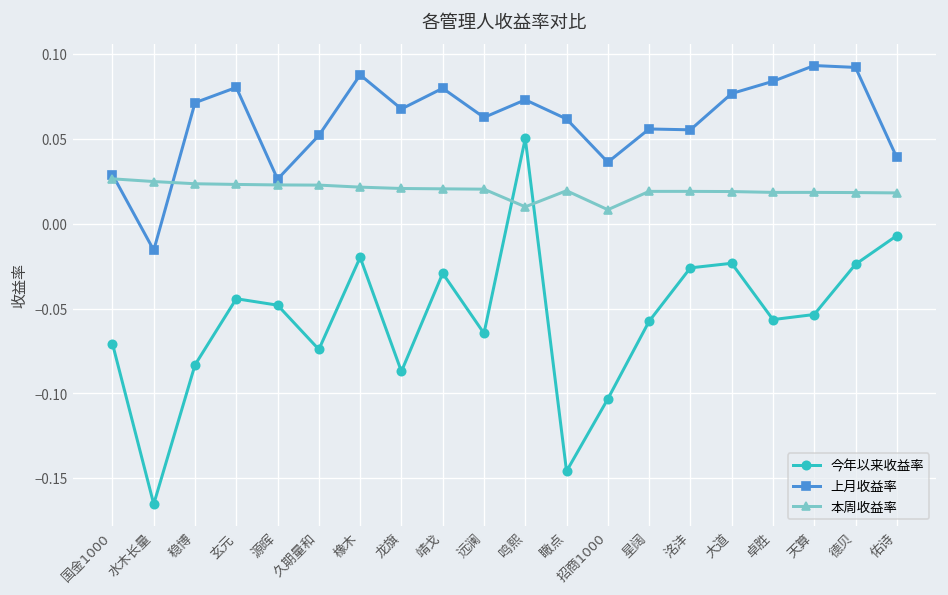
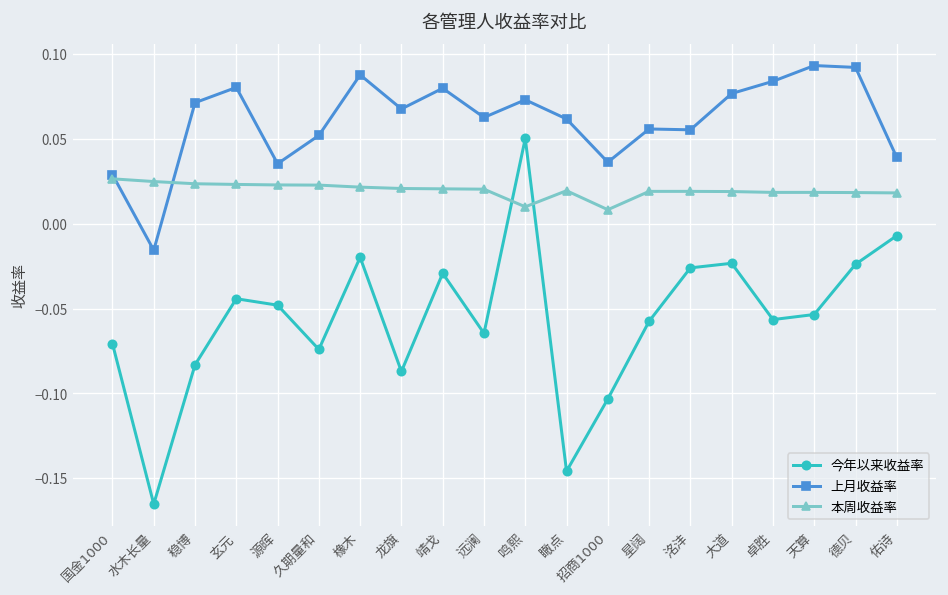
上月收益率, 源晖: 0.026 -> 0.035
